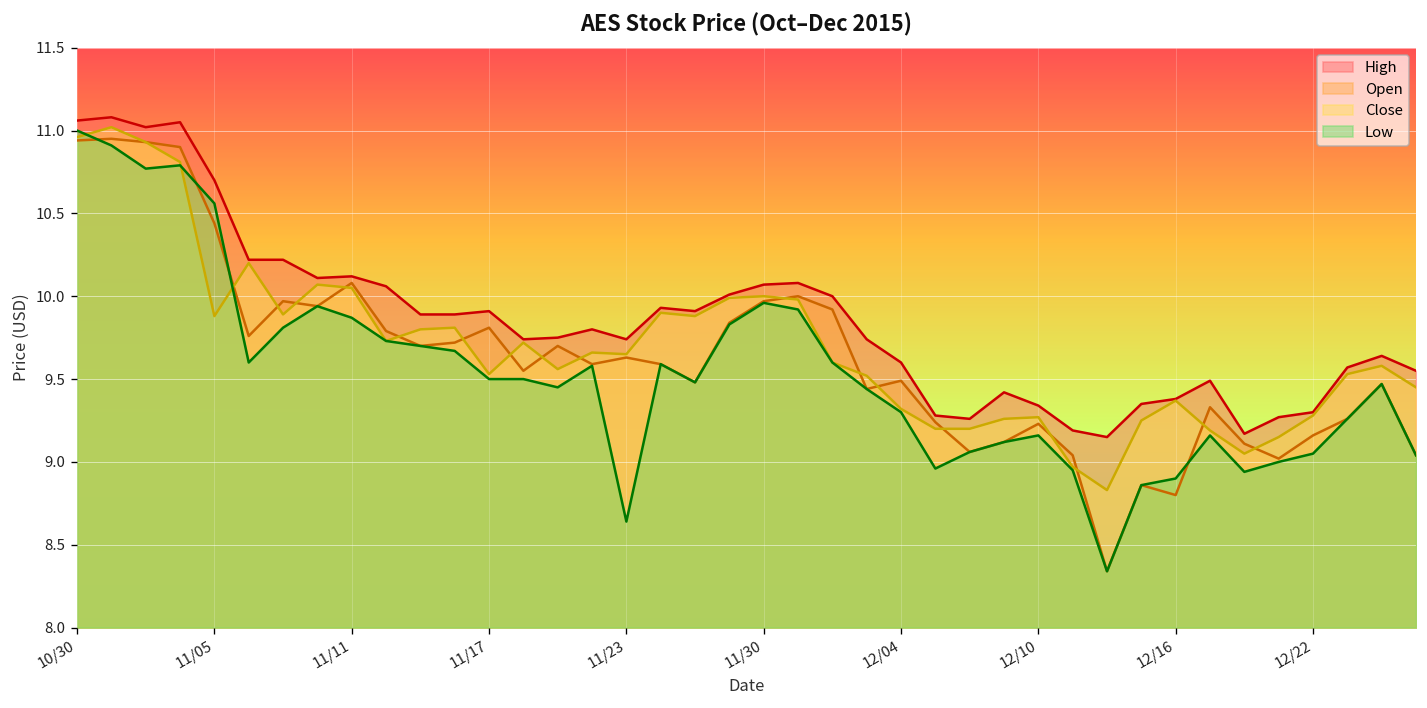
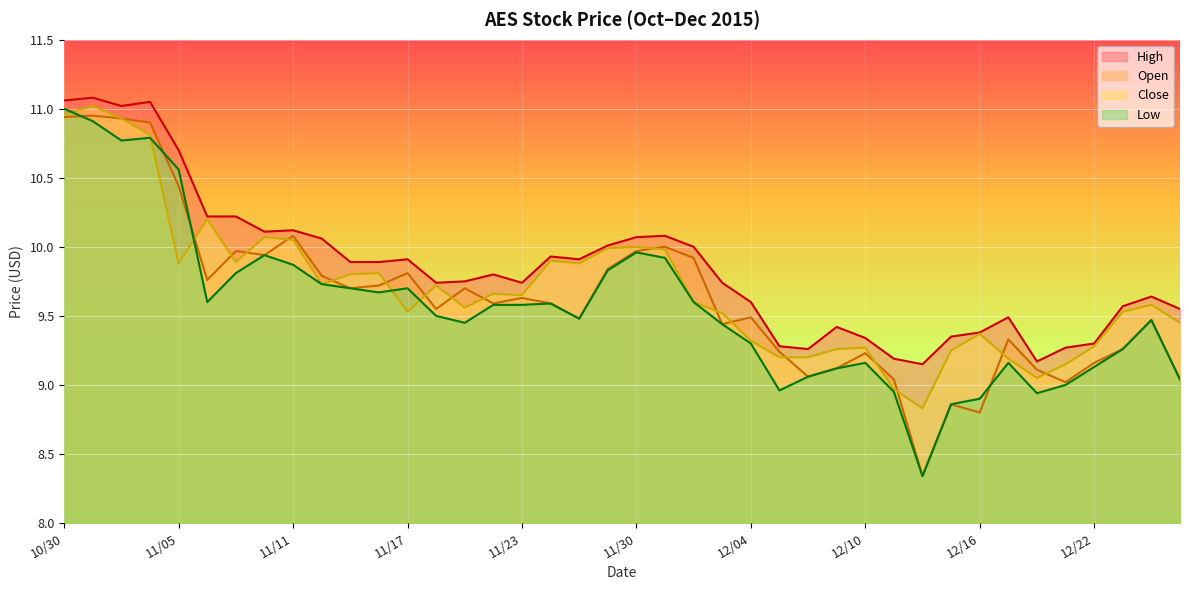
Low, 11/17: 9.5 -> 9.7
Low, 11/23: 8.64 -> 9.58
Low, 12/22: 9.05 -> 9.13
